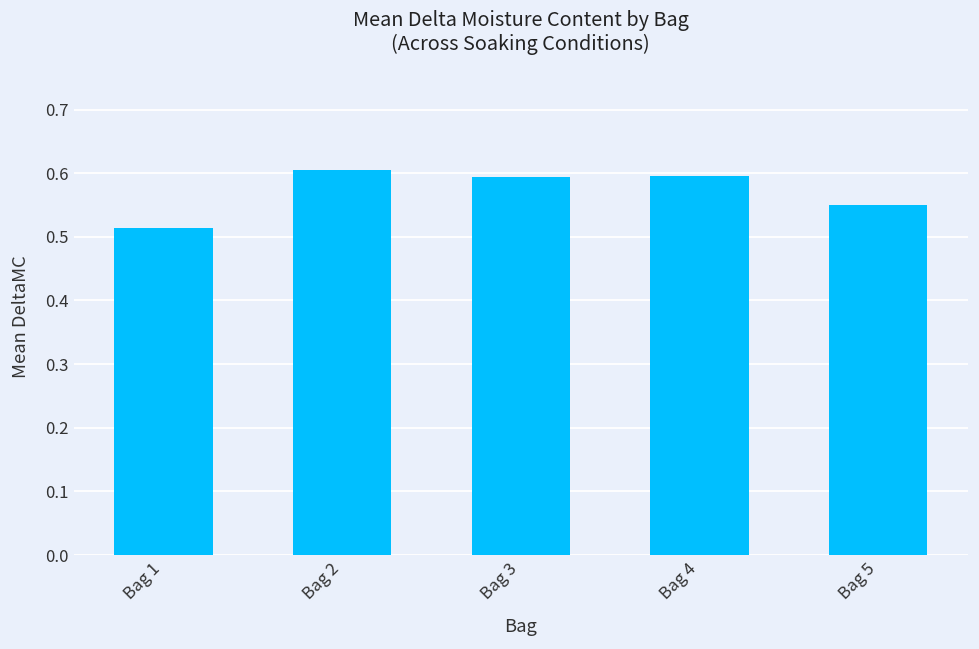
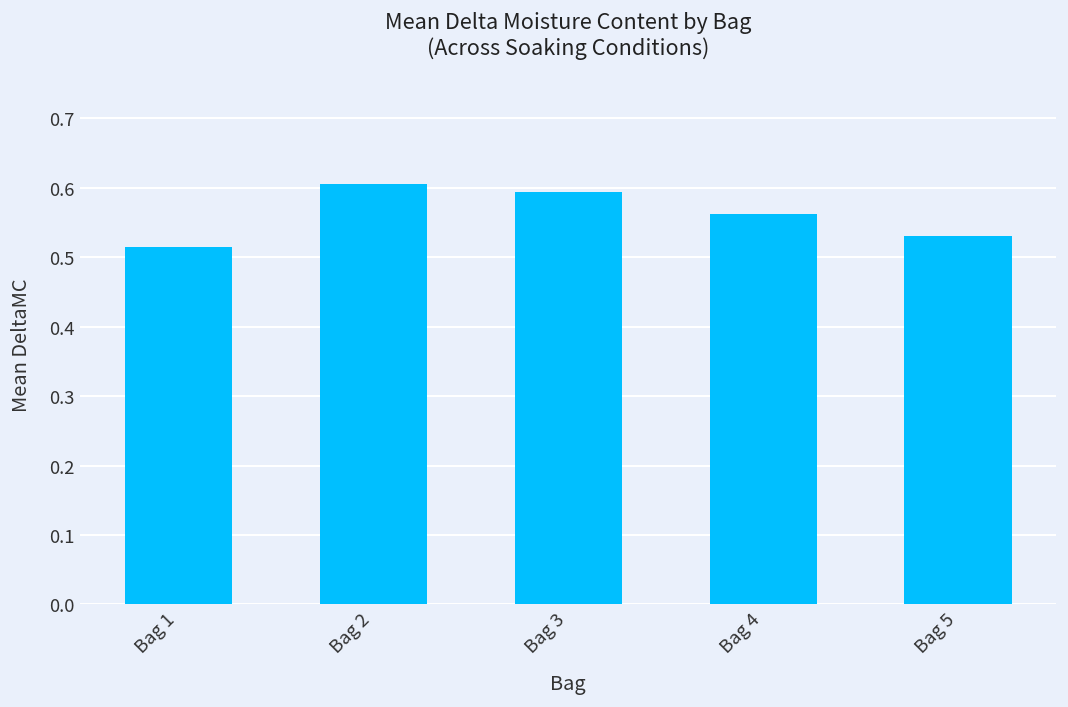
Bag 4: 0.60 -> 0.56
Bag 5: 0.55 -> 0.53
